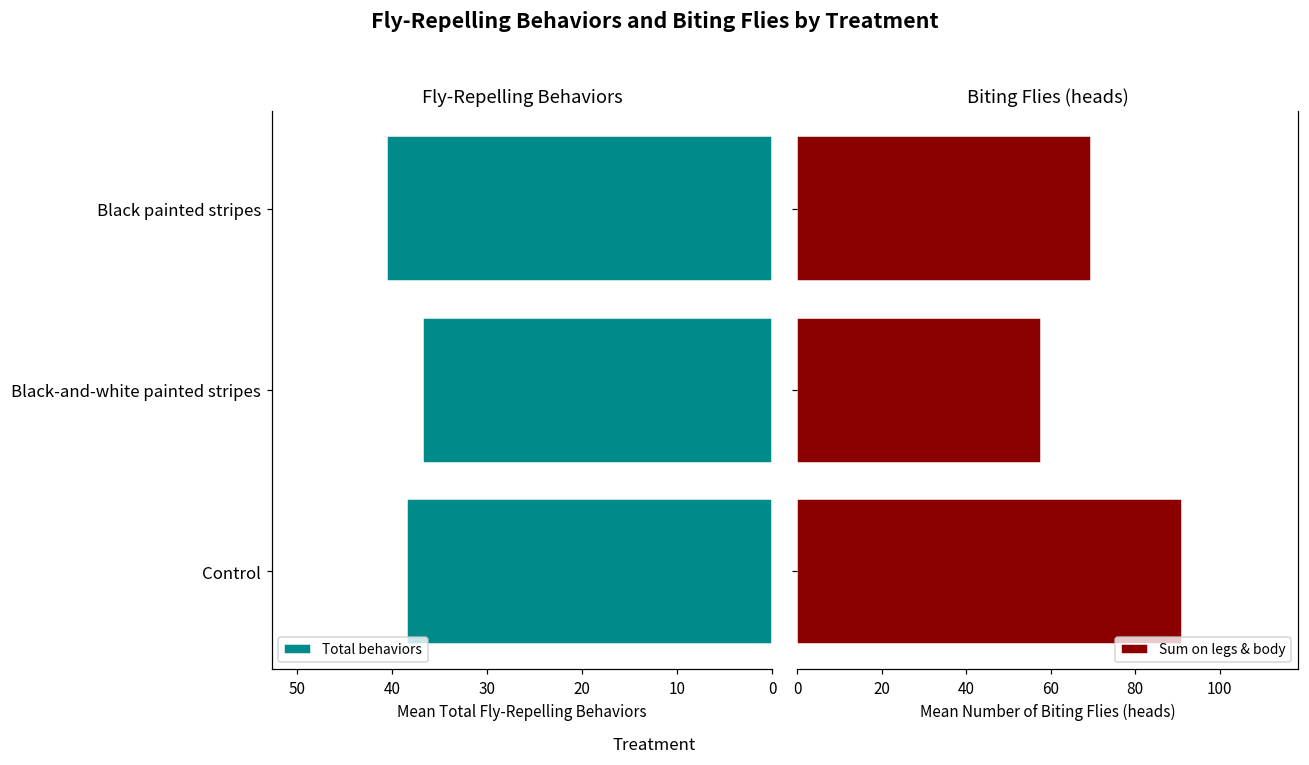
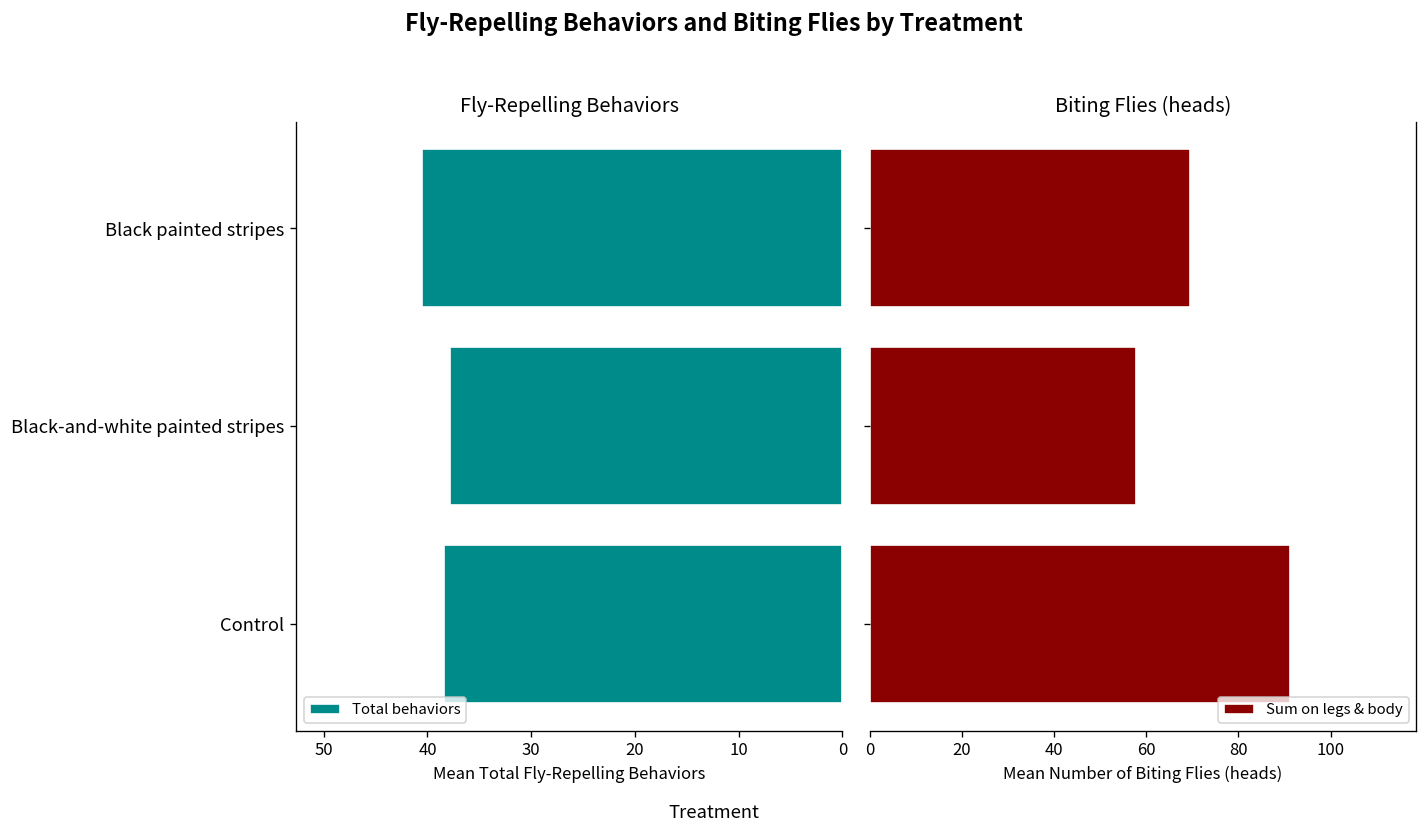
Fly-Repelling Behaviors, Black-and-white painted stripes: 37 -> 38
